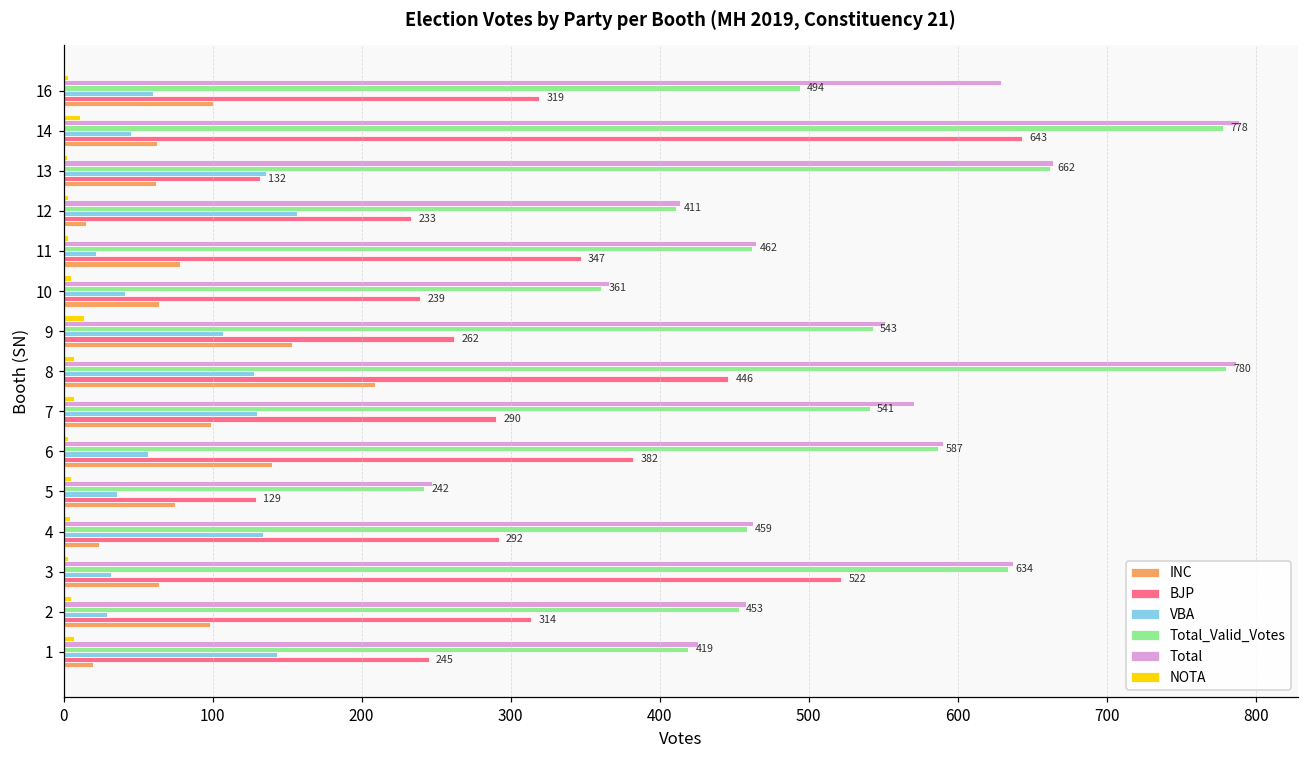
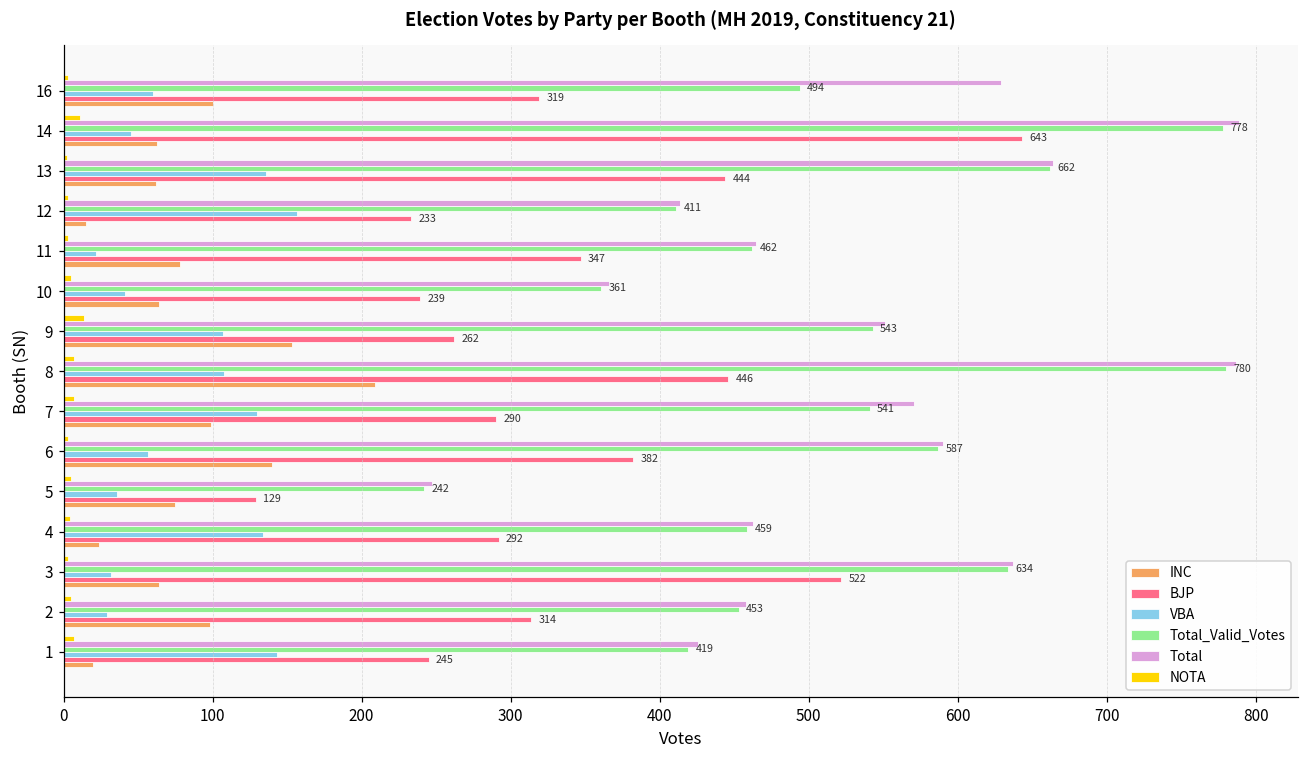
BJP, 13: 132 -> 444
VBA, 8: 128 -> 108
